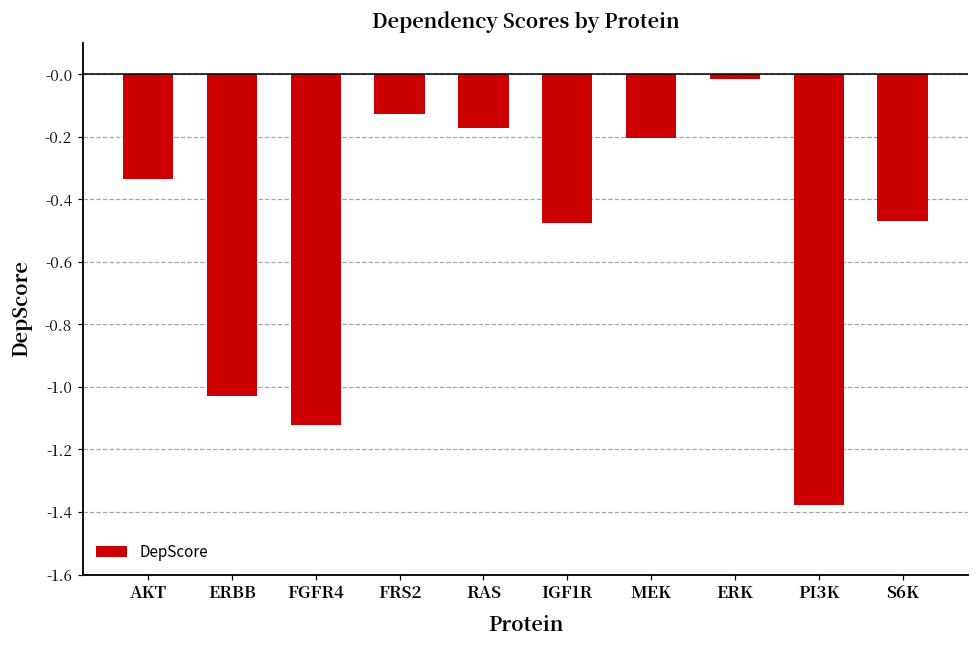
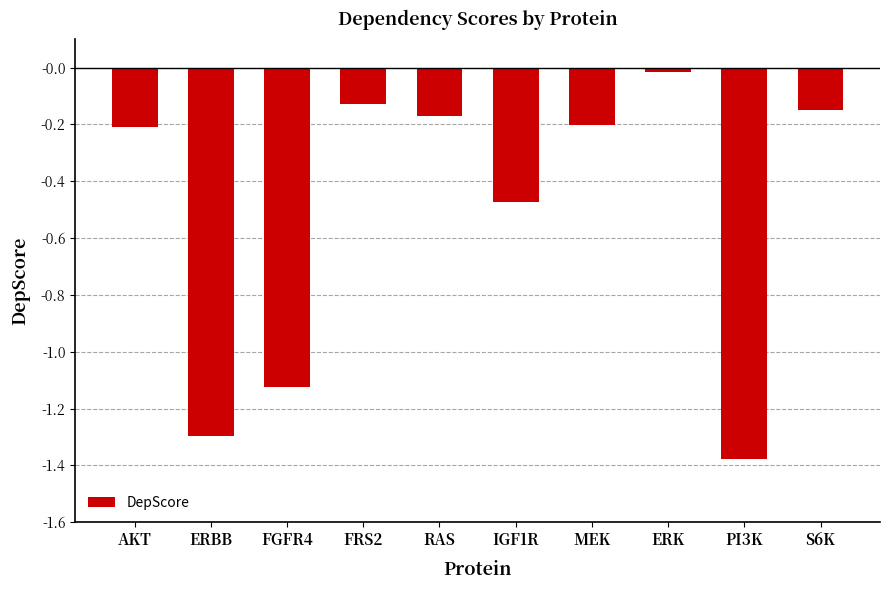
AKT: -0.33 -> -0.21
ERBB: -1.03 -> -1.30
S6K: -0.47 -> -0.15
